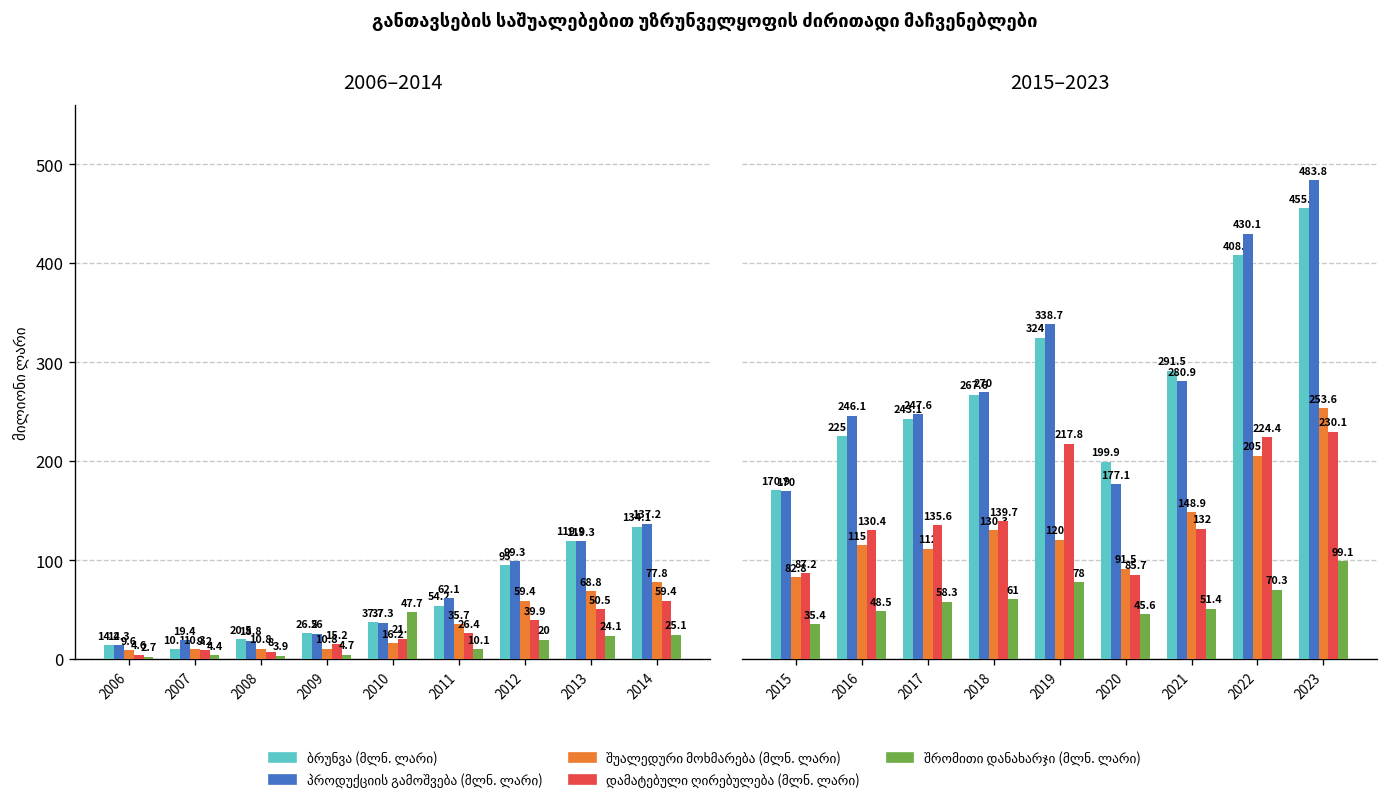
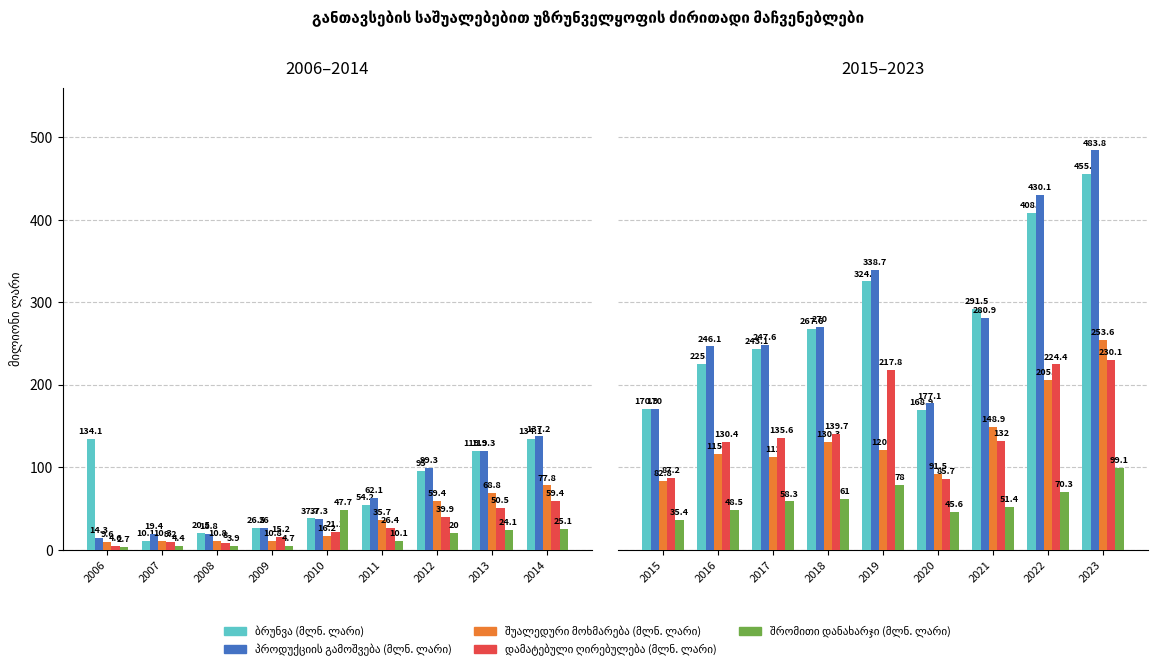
2006–2014, ბრუნვა (მლნ. ლარი), 2006: 14.2 -> 134.1
2015–2023, ბრუნვა (მლნ. ლარი), 2020: 199.9 -> 168.9
